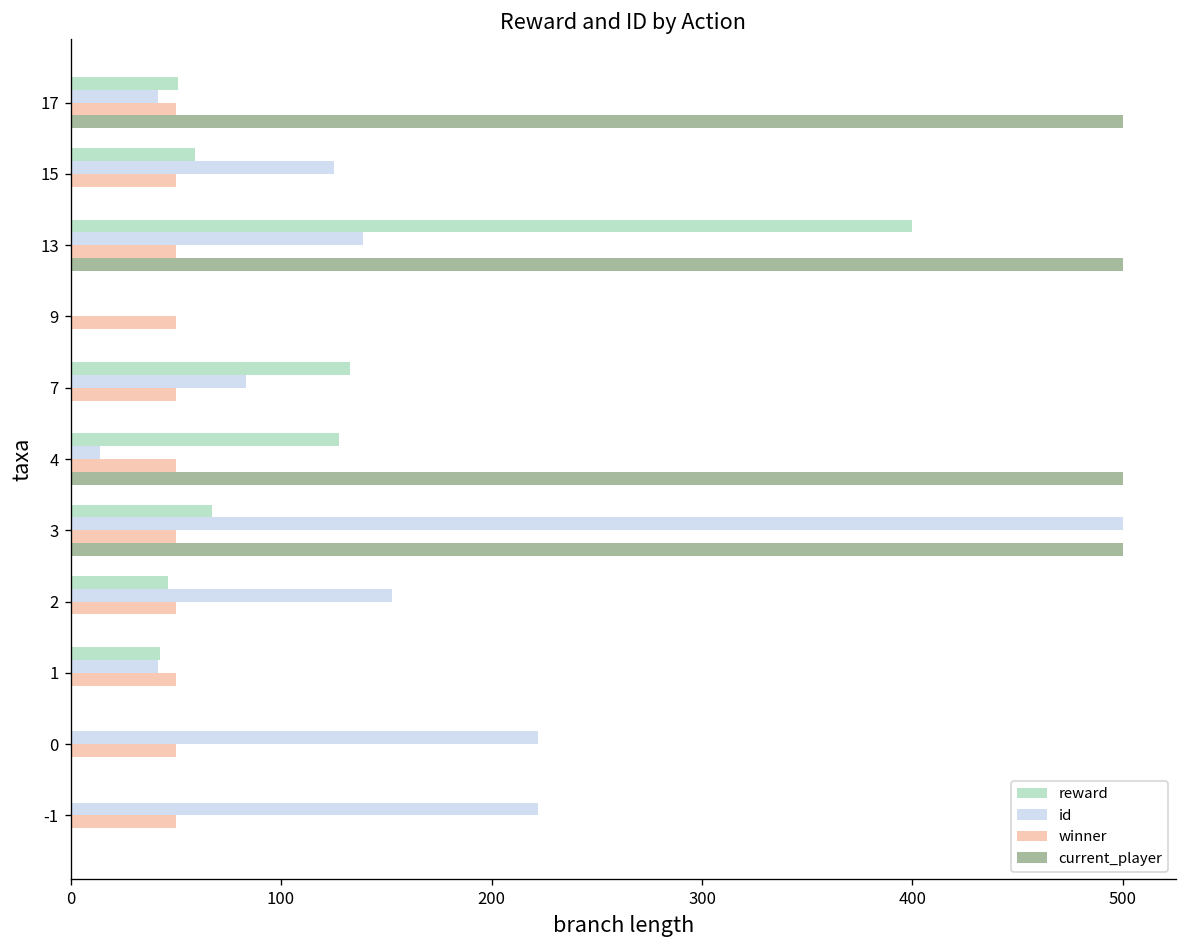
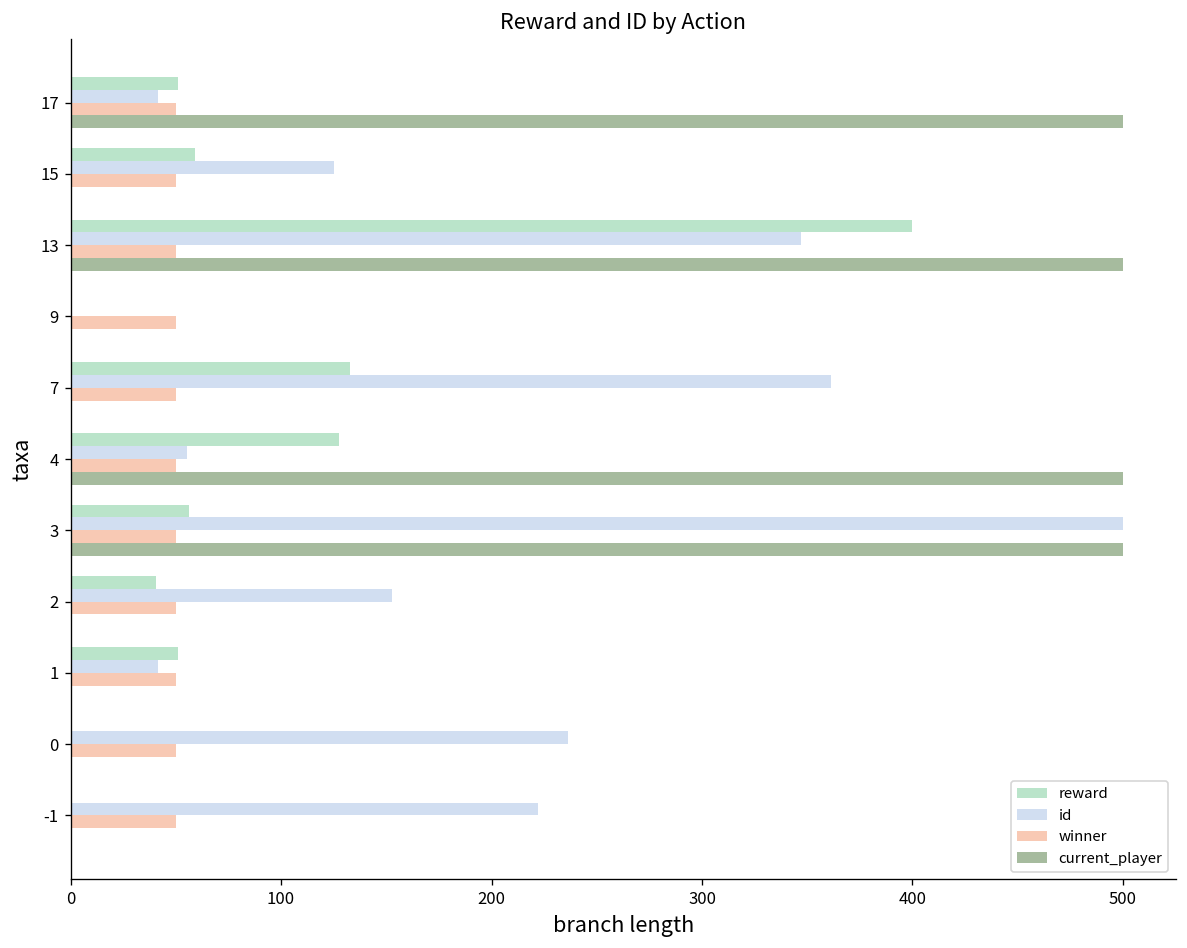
id, 13: 139 -> 347
id, 7: 83 -> 361
id, 4: 14 -> 56
reward, 3: 67 -> 56
reward, 2: 46 -> 41
reward, 1: 43 -> 51
id, 0: 222 -> 236
